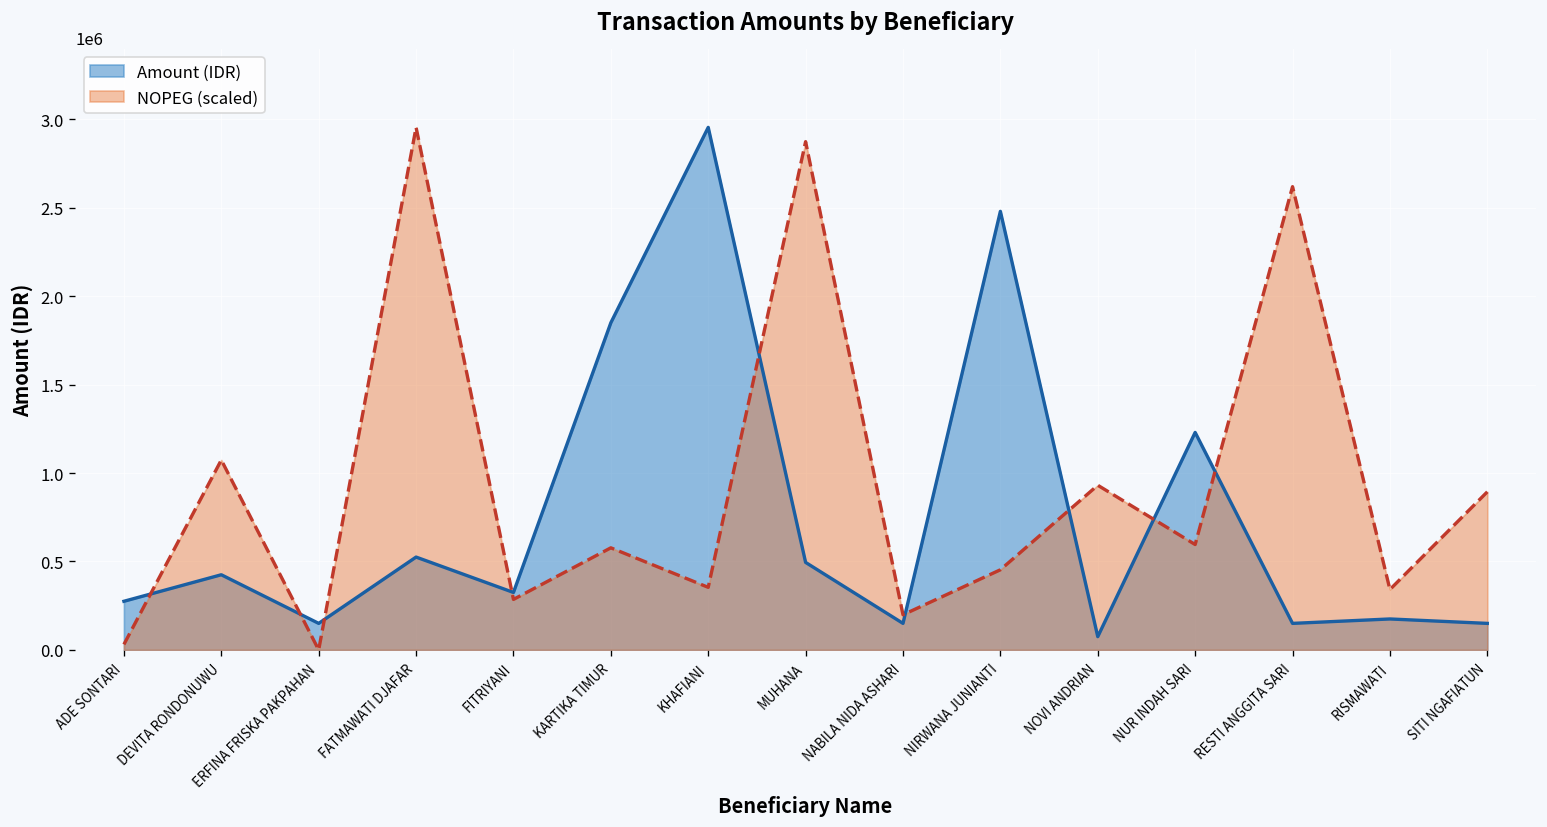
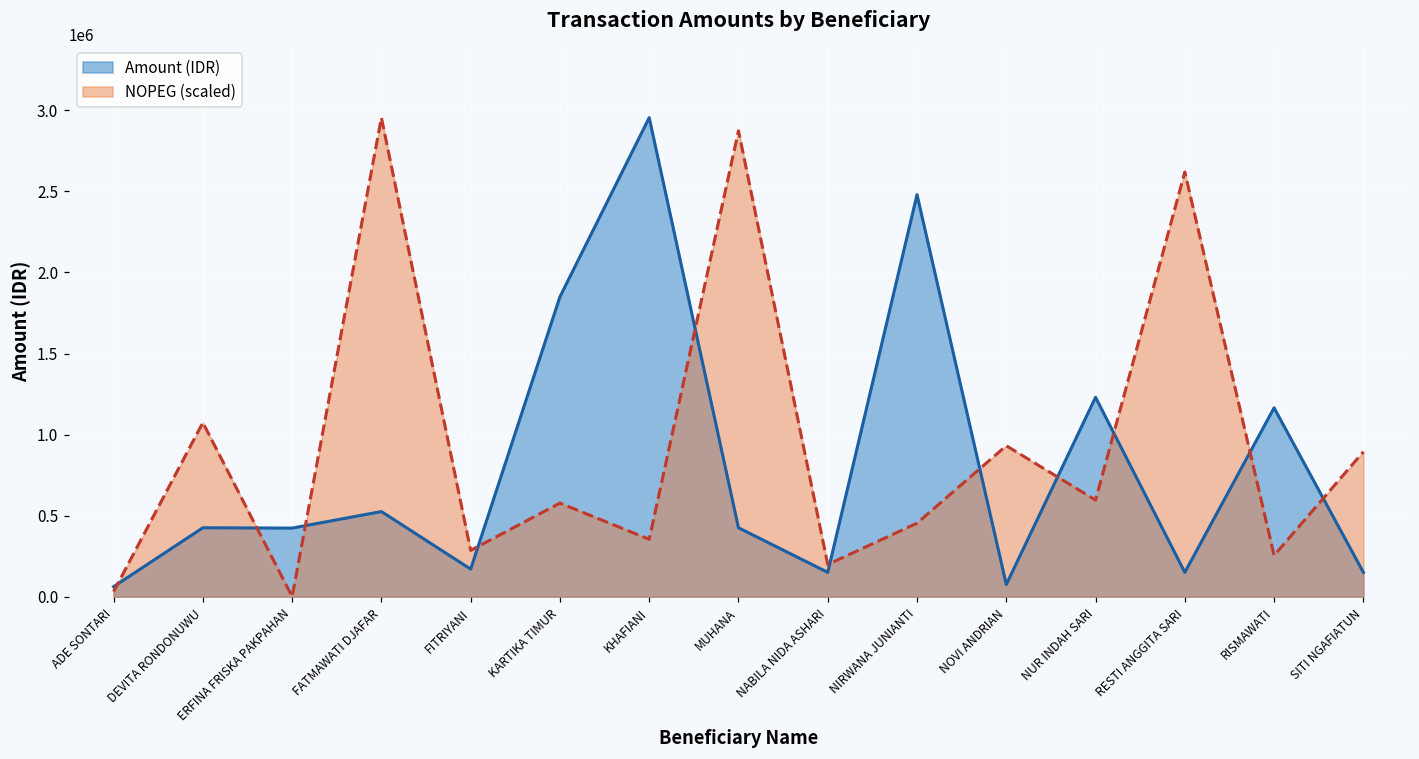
Amount (IDR), ADE SONTARI: 280000 -> 60000
Amount (IDR), ERFINA FRISKA PAKPAHAN: 150000 -> 420000
Amount (IDR), FITRIYANI: 330000 -> 170000
Amount (IDR), MUHANA: 490000 -> 430000
Amount (IDR), RISMAWATI: 180000 -> 1170000
NOPEG (scaled), RISMAWATI: 340000 -> 250000
